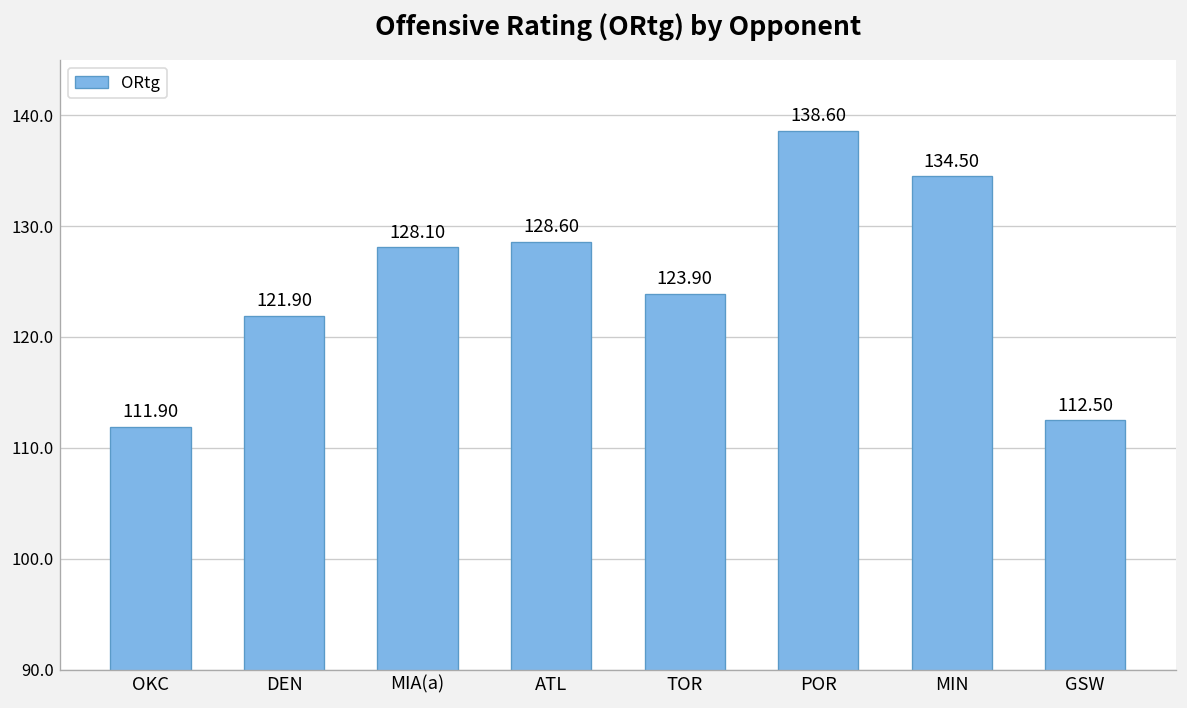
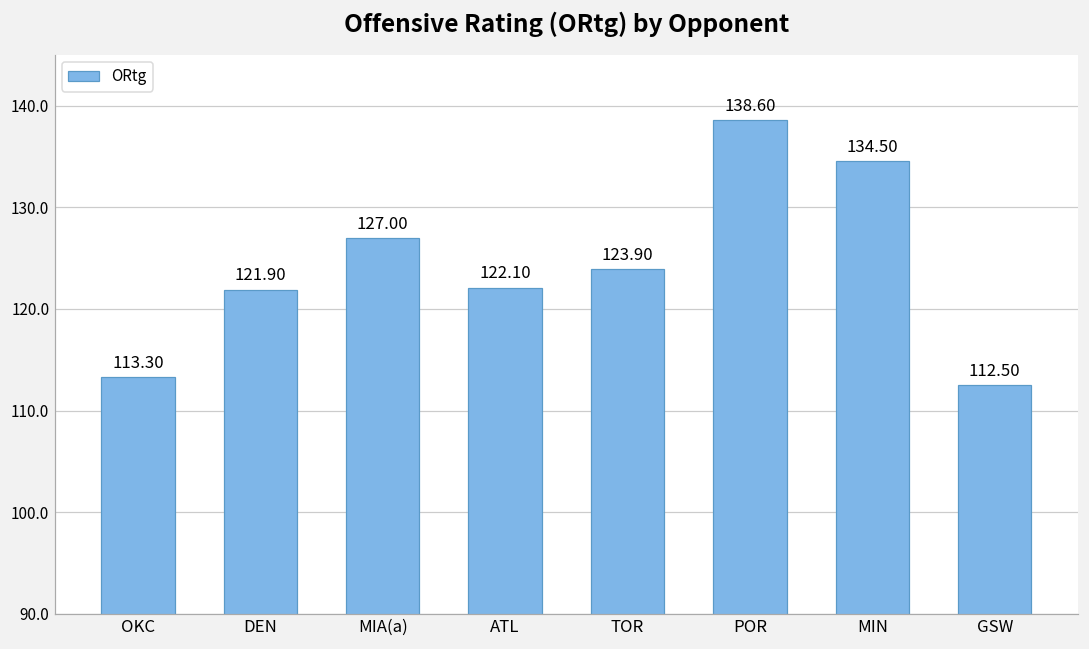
OKC: 111.90 -> 113.30
MIA(a): 128.10 -> 127.00
ATL: 128.60 -> 122.10
